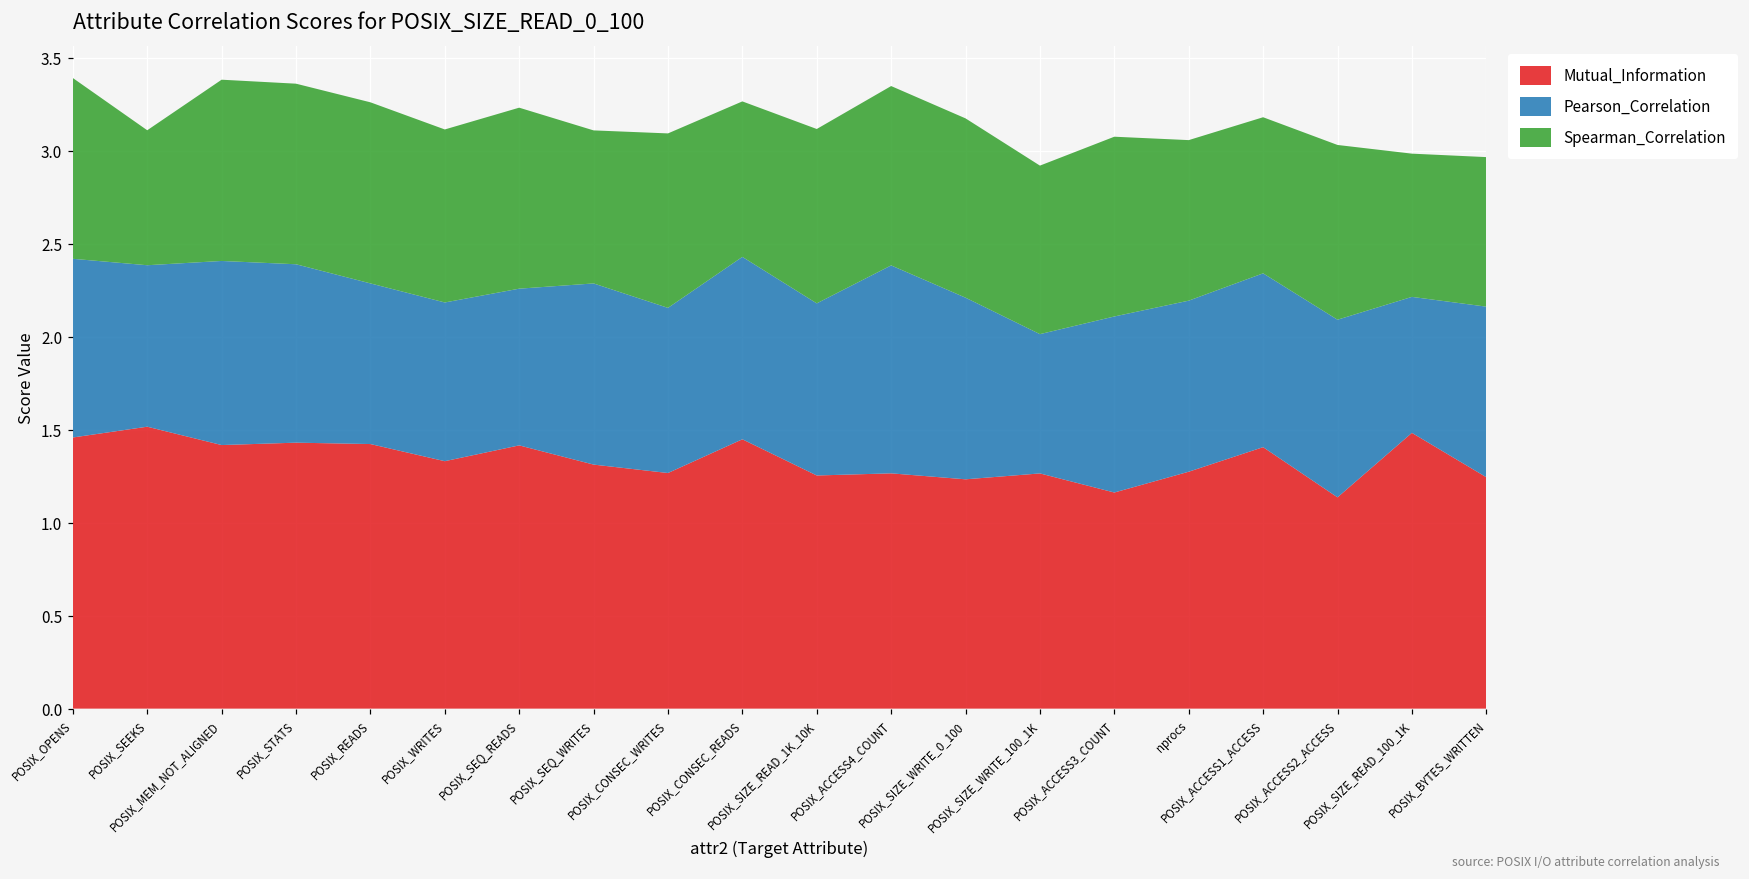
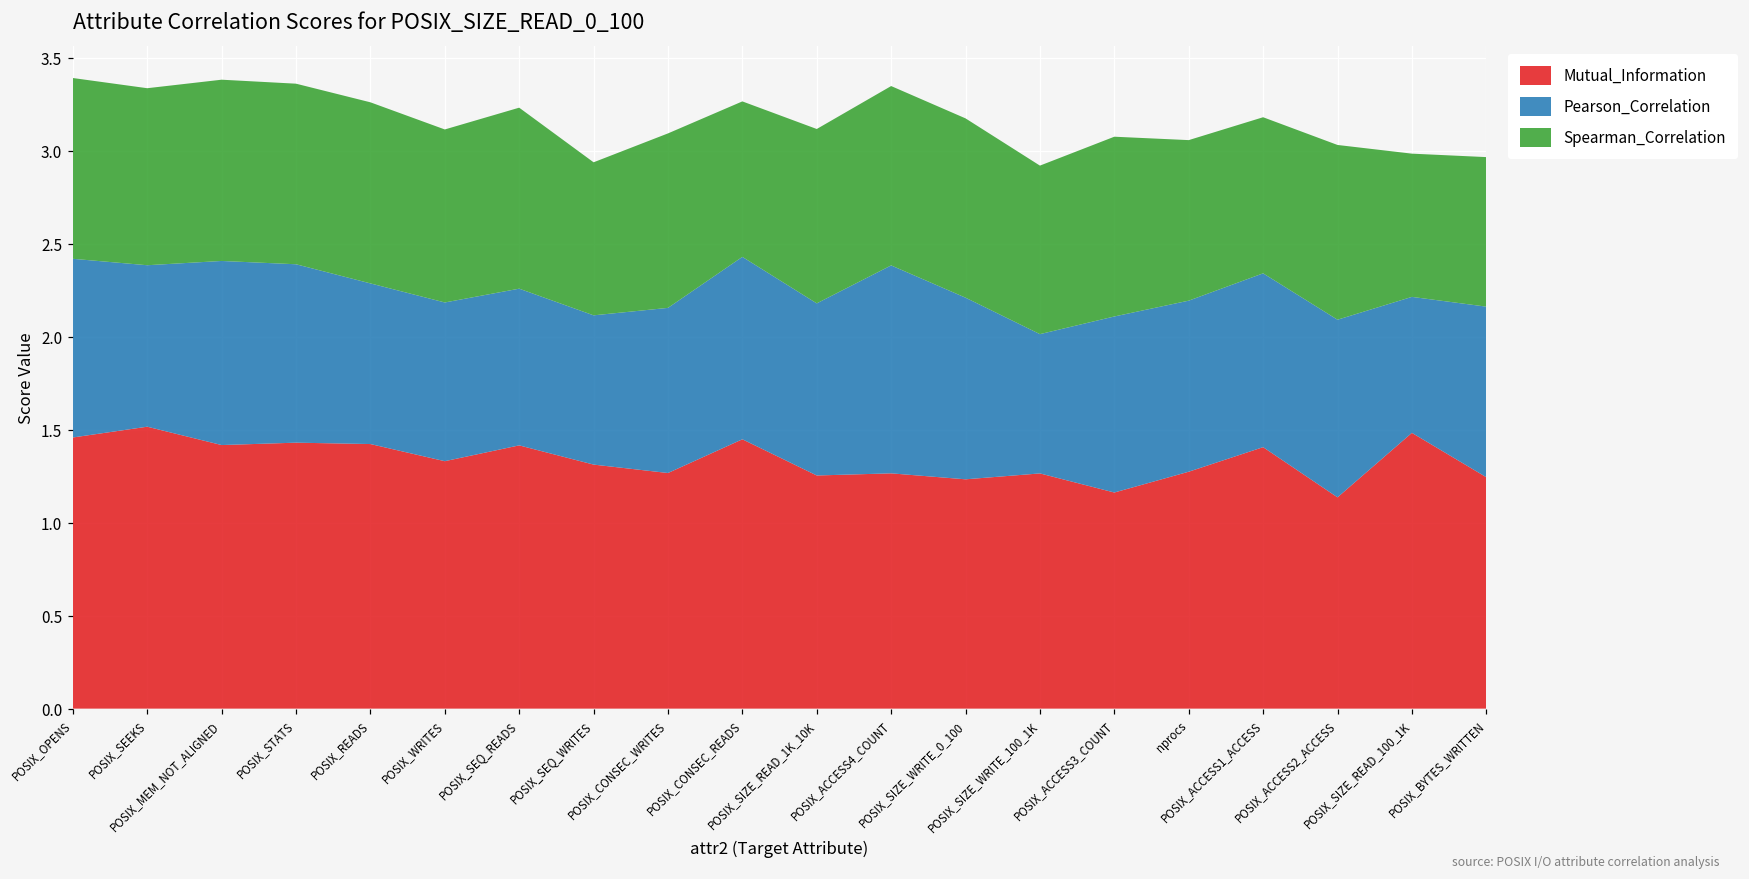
Spearman_Correlation, POSIX_SEEKS: 0.73 -> 0.95
Pearson_Correlation, POSIX_SEQ_WRITES: 0.97 -> 0.80
